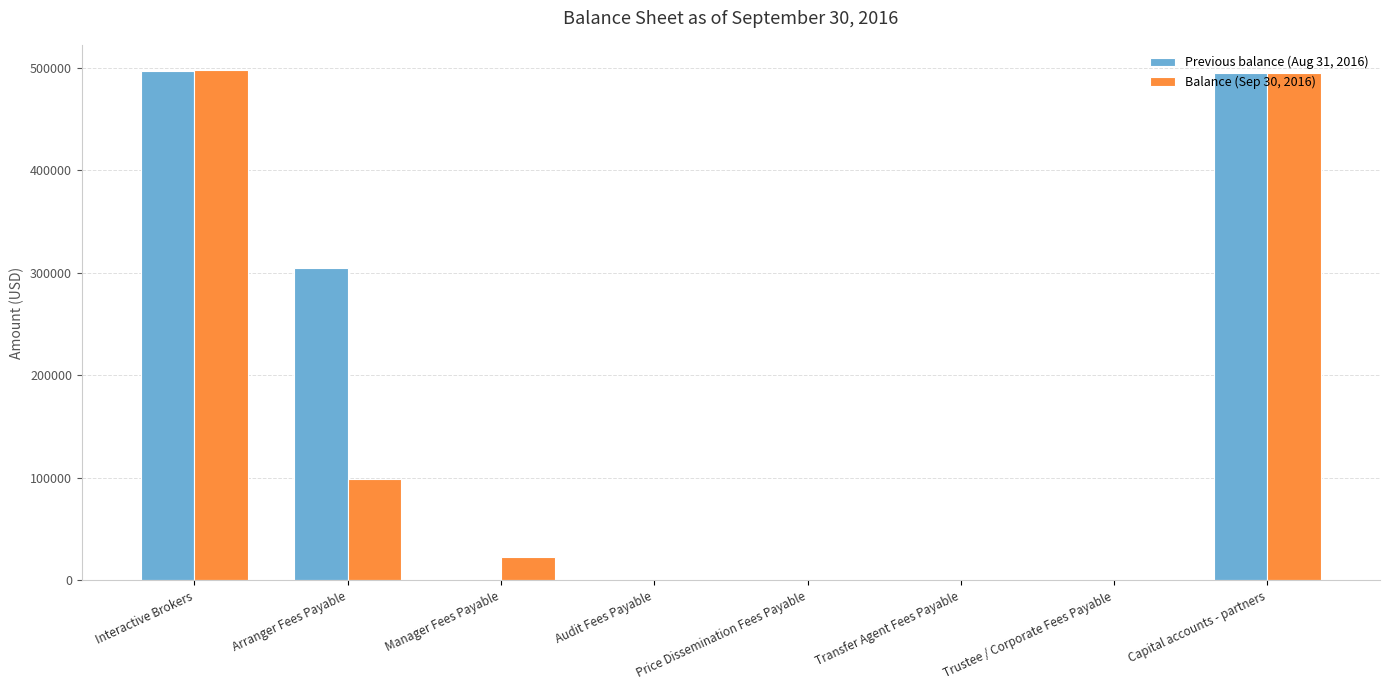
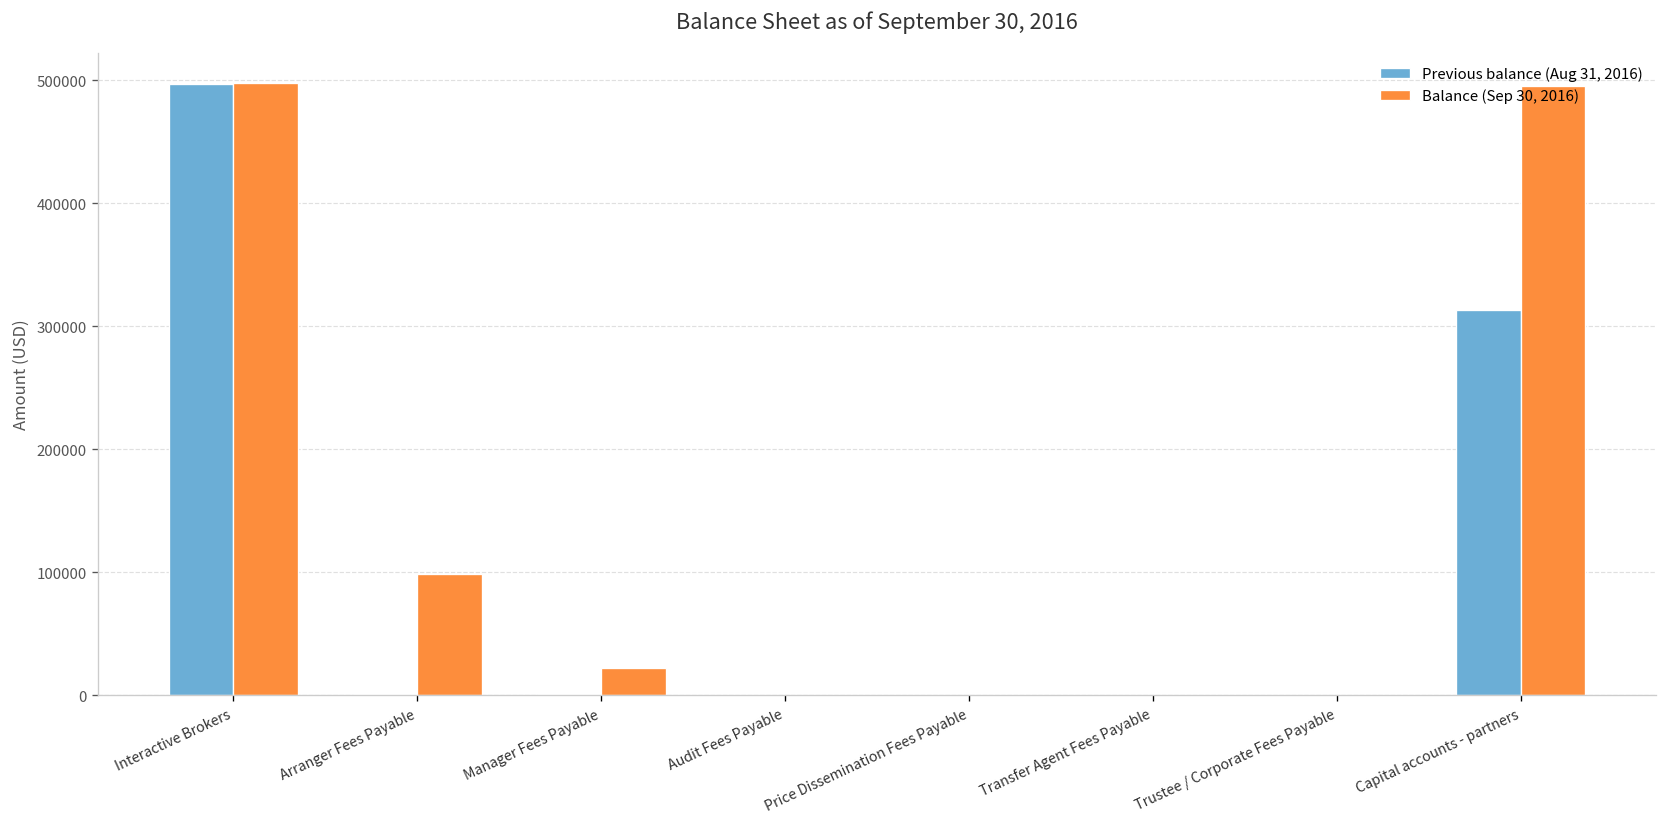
Previous balance (Aug 31, 2016), Arranger Fees Payable: 305000 -> 1000
Previous balance (Aug 31, 2016), Capital accounts - partners: 494000 -> 313000
